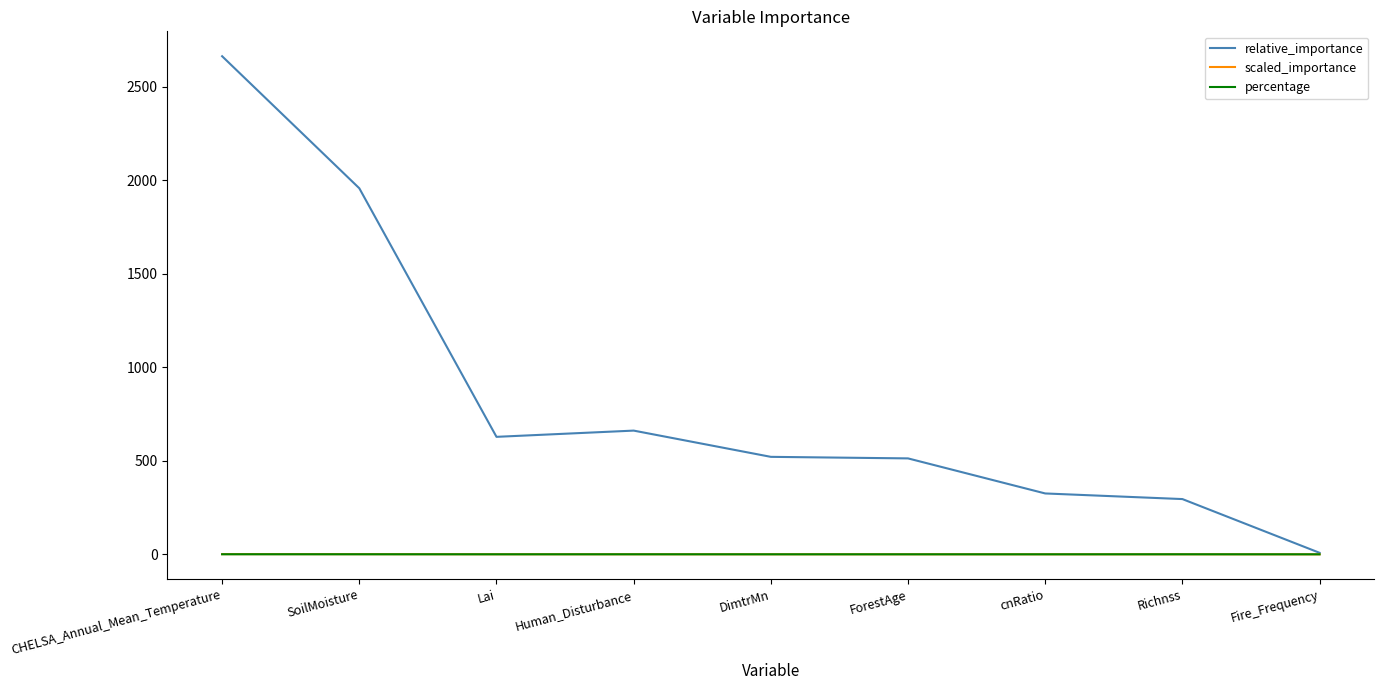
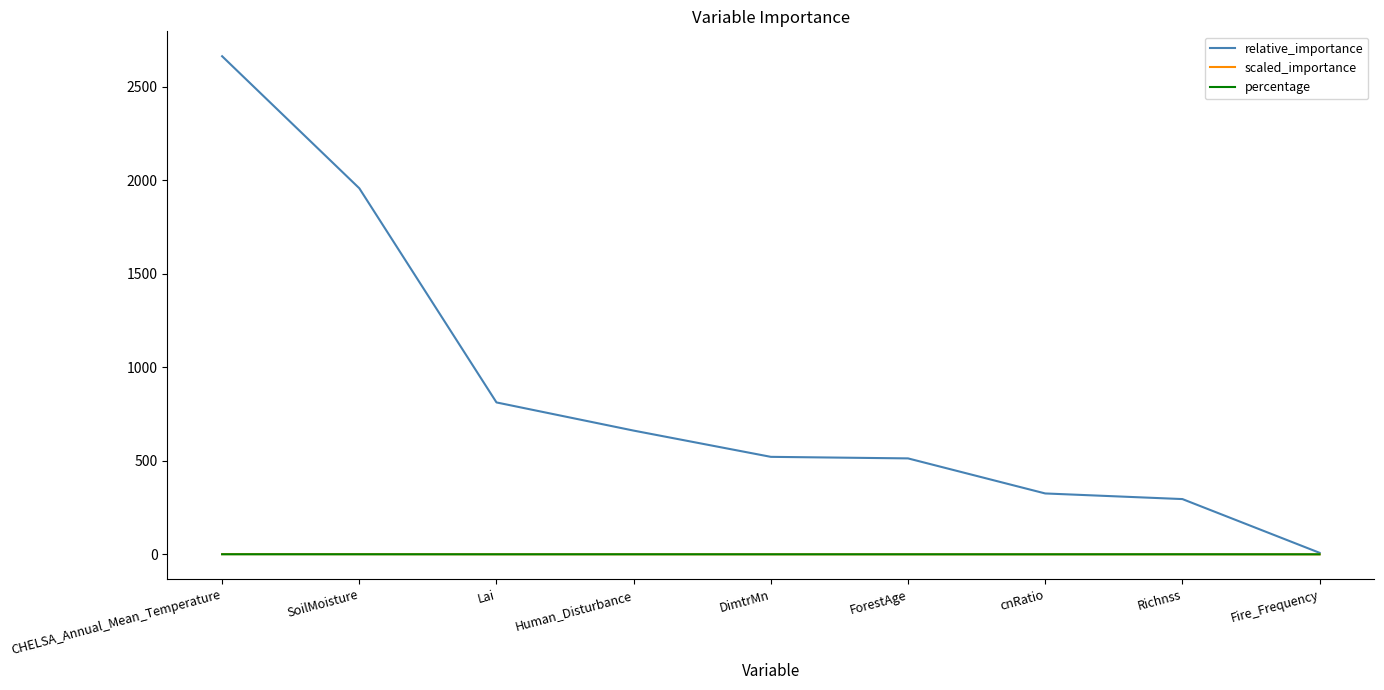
relative_importance, Lai: 630 -> 810
